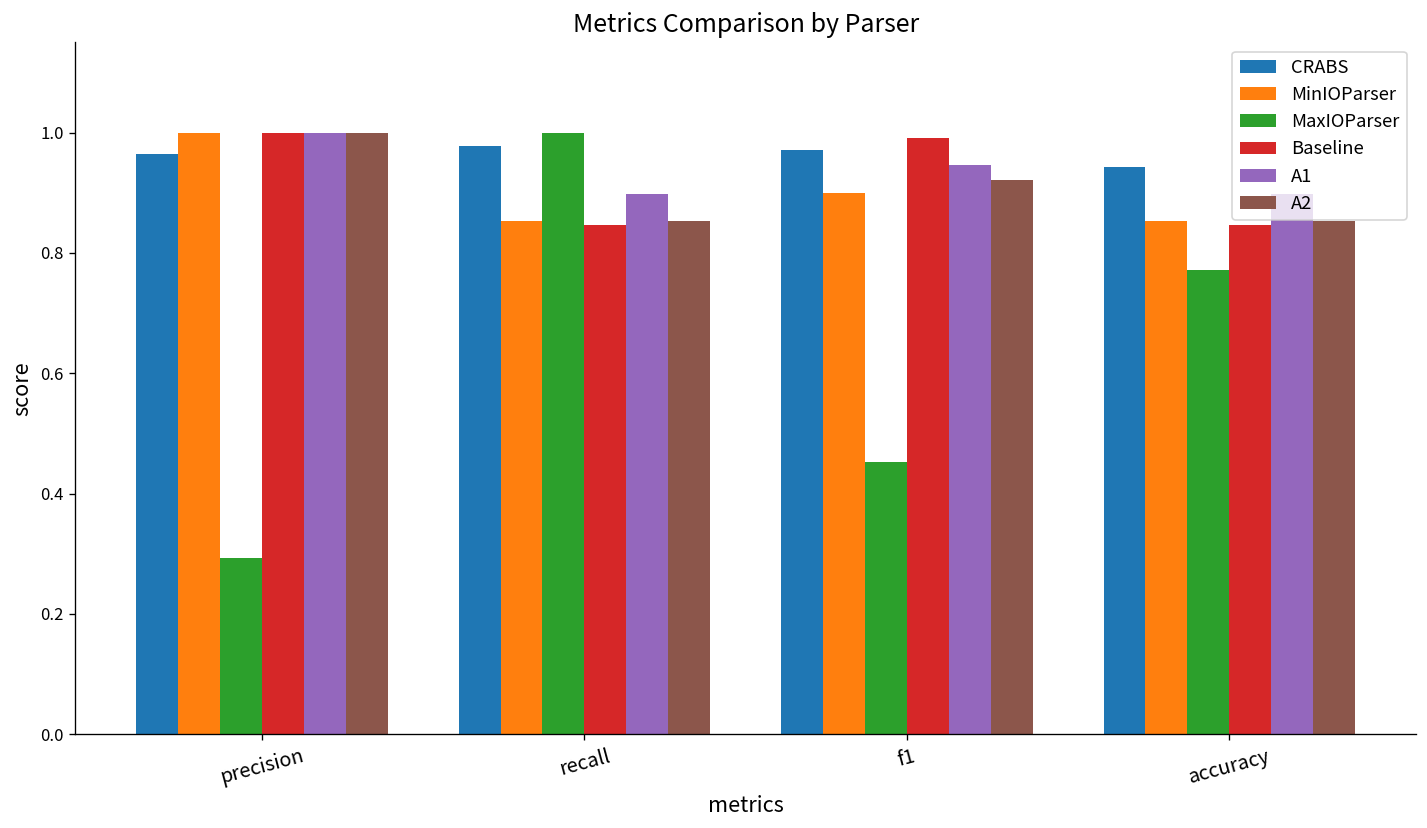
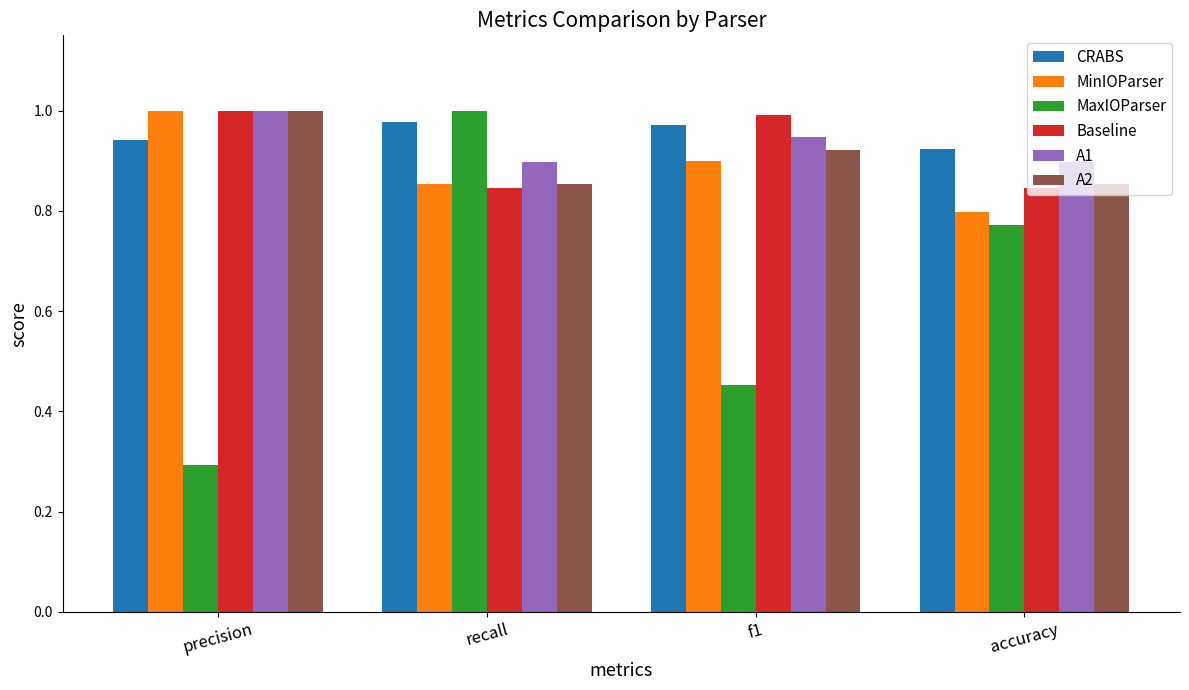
CRABS, precision: 0.96 -> 0.94
CRABS, accuracy: 0.94 -> 0.92
MinIOParser, accuracy: 0.85 -> 0.80
